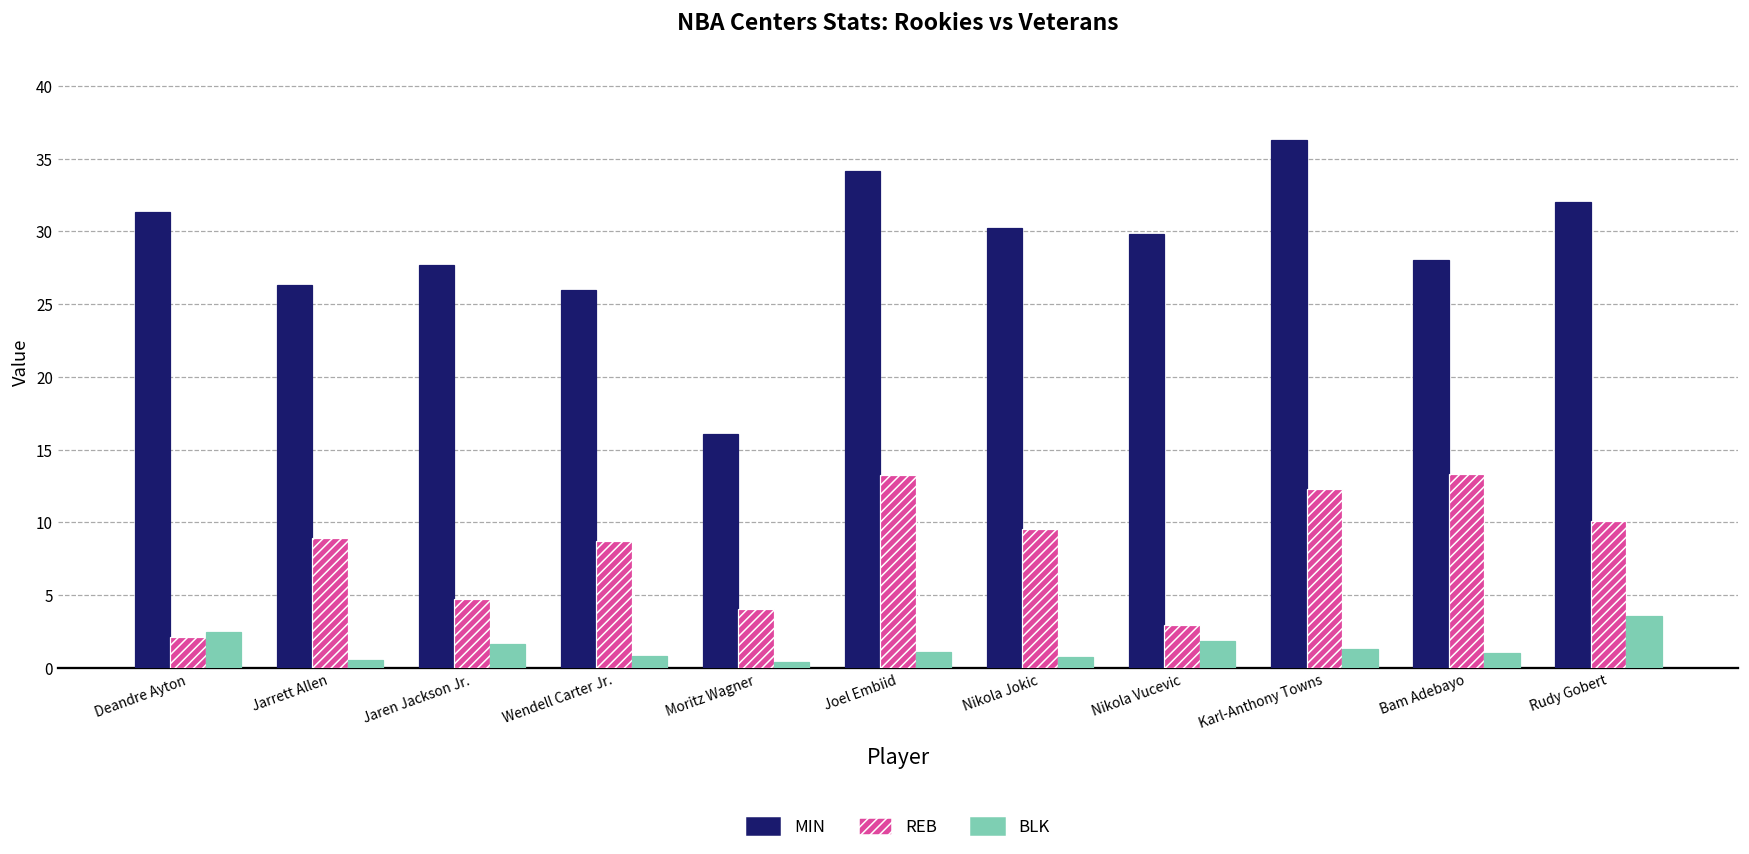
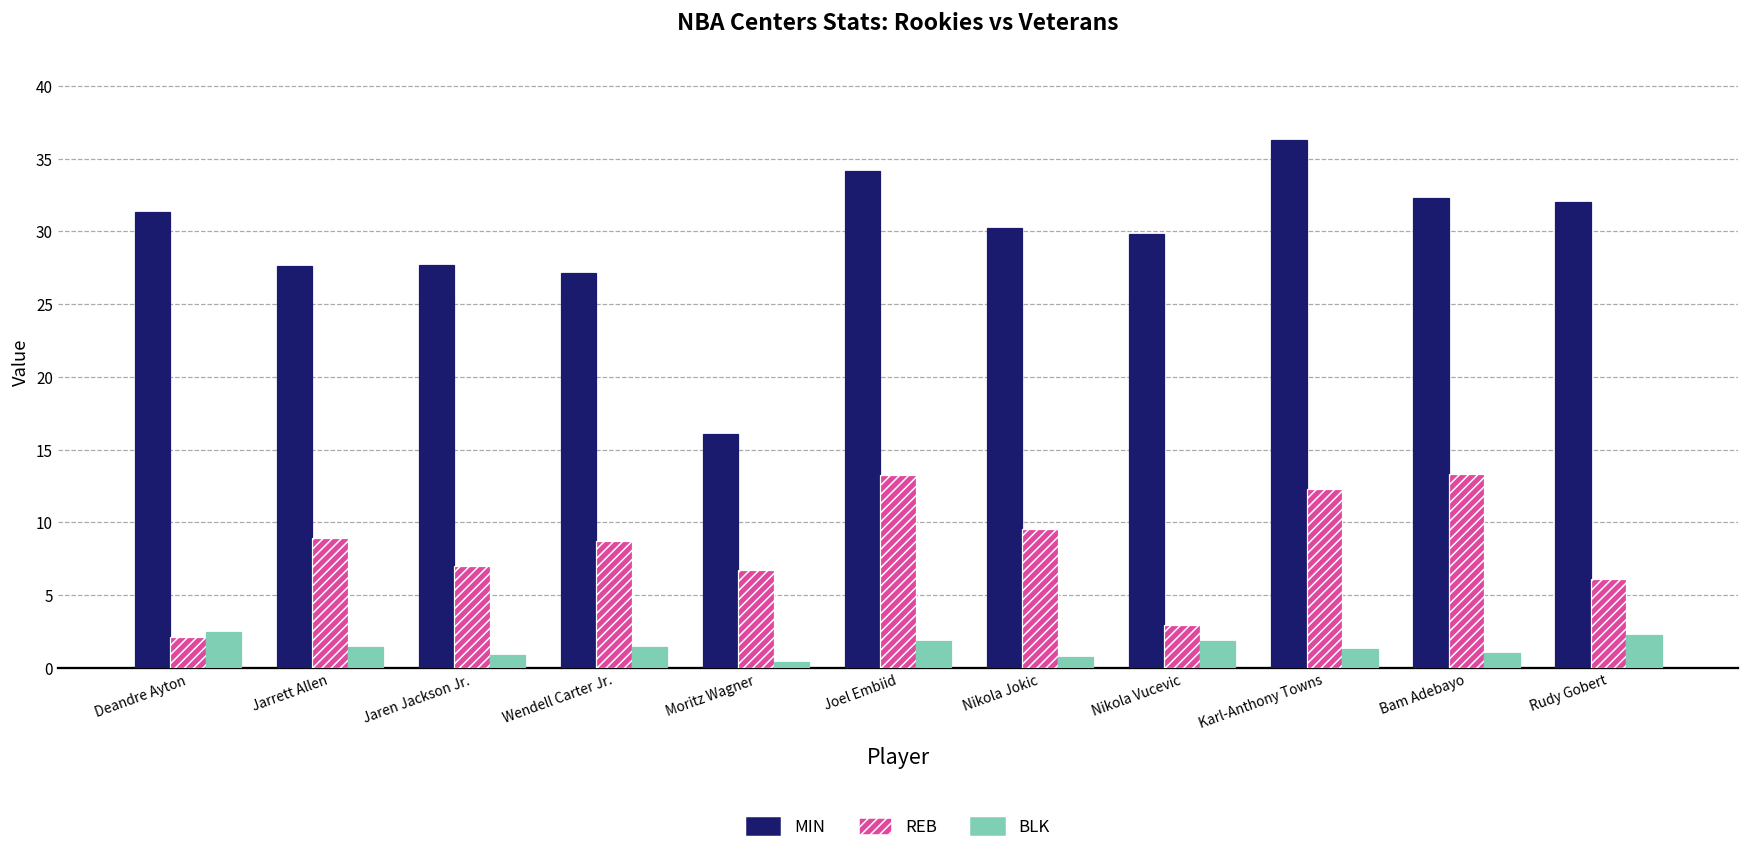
MIN, Jarrett Allen: 26.3 -> 27.6
BLK, Jarrett Allen: 0.5 -> 1.4
REB, Jaren Jackson Jr.: 4.8 -> 7.0
BLK, Jaren Jackson Jr.: 1.6 -> 0.9
MIN, Wendell Carter Jr.: 26.0 -> 27.1
BLK, Wendell Carter Jr.: 0.8 -> 1.5
REB, Moritz Wagner: 4.1 -> 6.8
BLK, Joel Embiid: 1.1 -> 1.8
MIN, Bam Adebayo: 28.1 -> 32.3
REB, Rudy Gobert: 10.1 -> 6.1
BLK, Rudy Gobert: 3.5 -> 2.3
